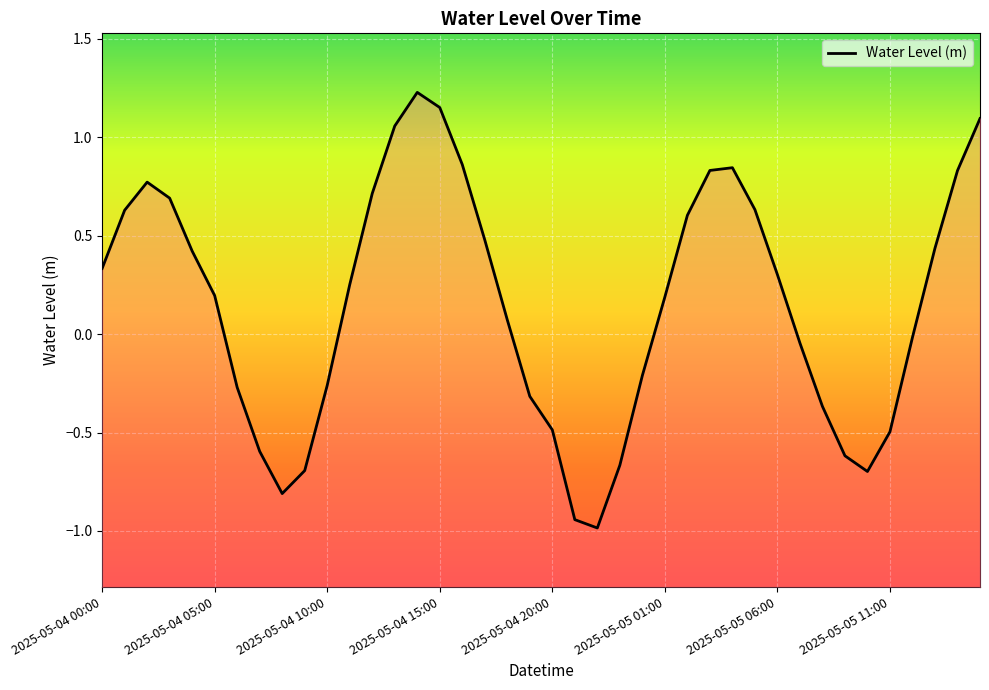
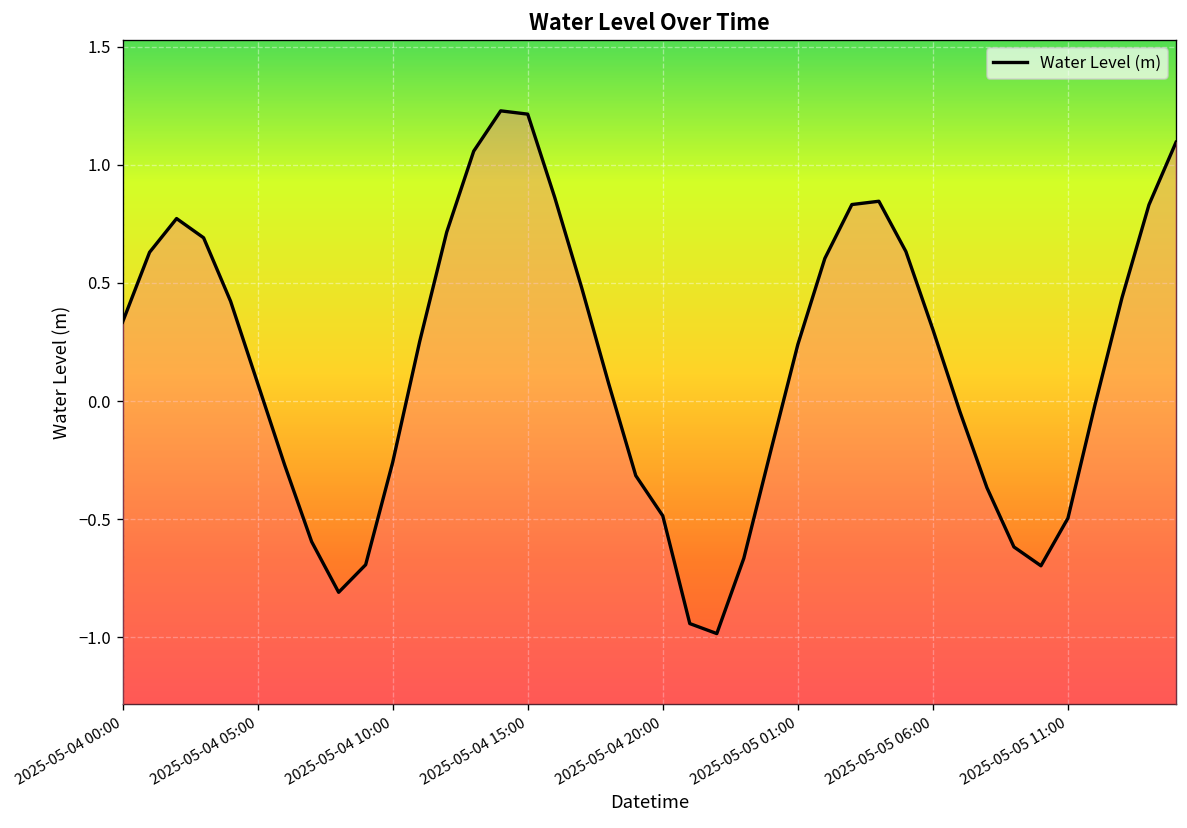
2025-05-04 05:00: 0.20 -> 0.08
2025-05-04 15:00: 1.15 -> 1.21
2025-05-05 01:00: 0.19 -> 0.24
